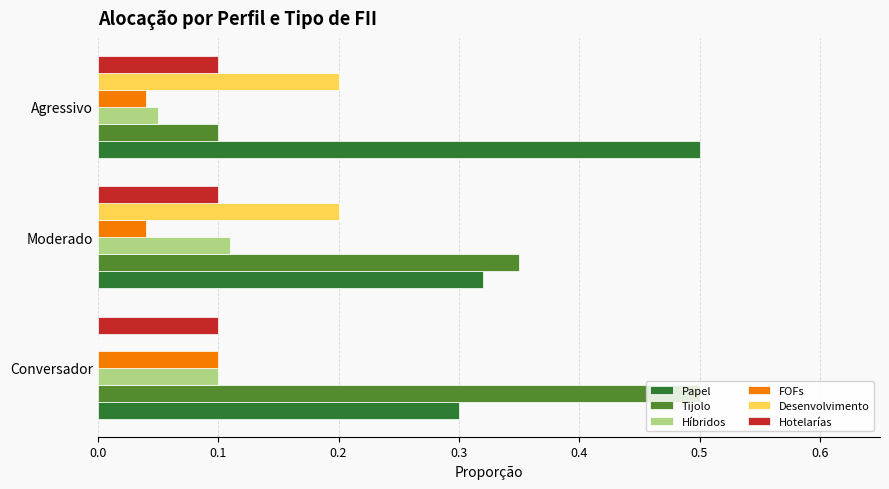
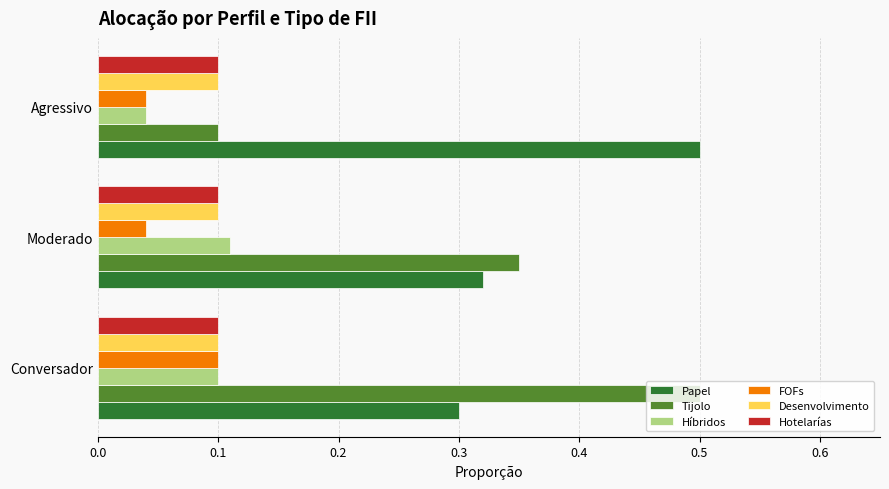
Desenvolvimento, Agressivo: 0.2 -> 0.1
Híbridos, Agressivo: 0.05 -> 0.04
Desenvolvimento, Moderado: 0.2 -> 0.1
Desenvolvimento, Conversador: 0.0 -> 0.1
